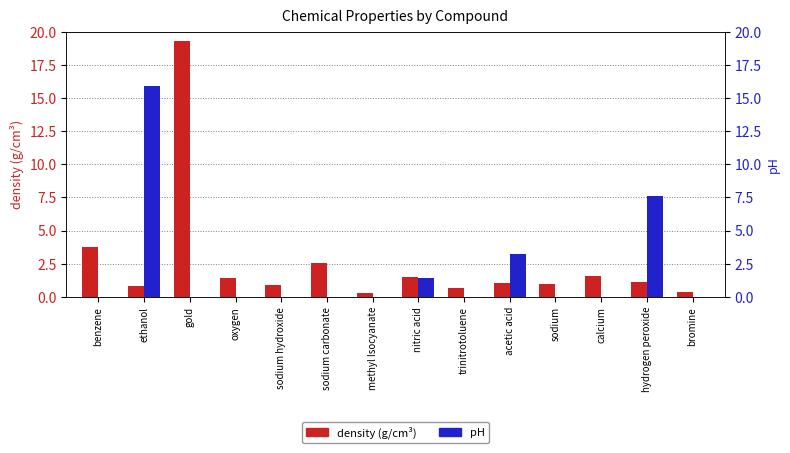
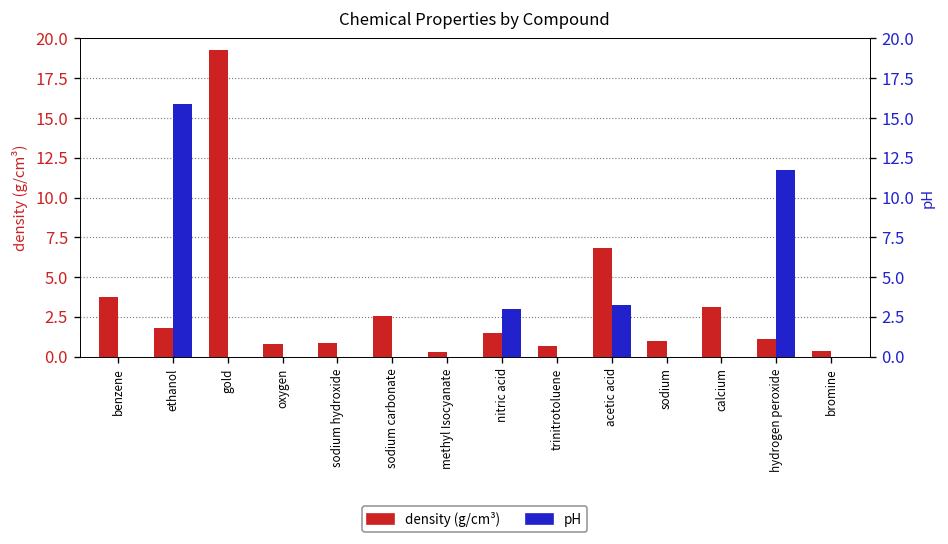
density (g/cm³), ethanol: 0.8 -> 1.8
density (g/cm³), oxygen: 1.4 -> 0.8
density (g/cm³), acetic acid: 1.0 -> 6.8
density (g/cm³), calcium: 1.6 -> 3.1
pH, nitric acid: 1.4 -> 3.0
pH, hydrogen peroxide: 7.6 -> 11.8
